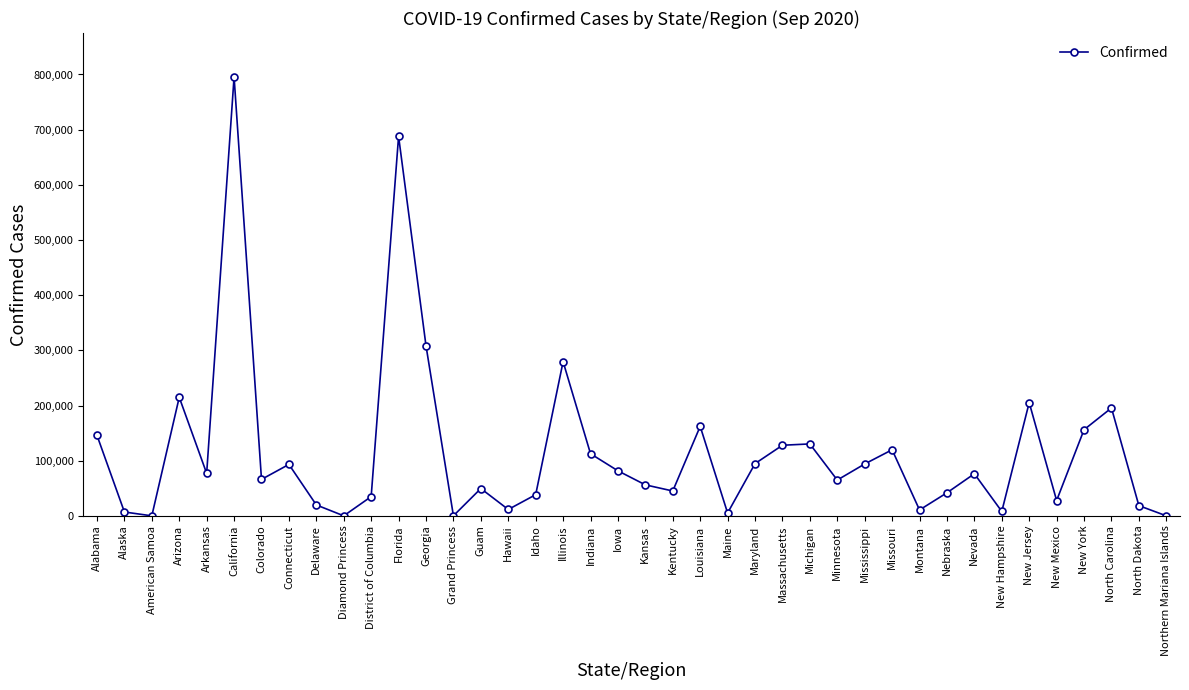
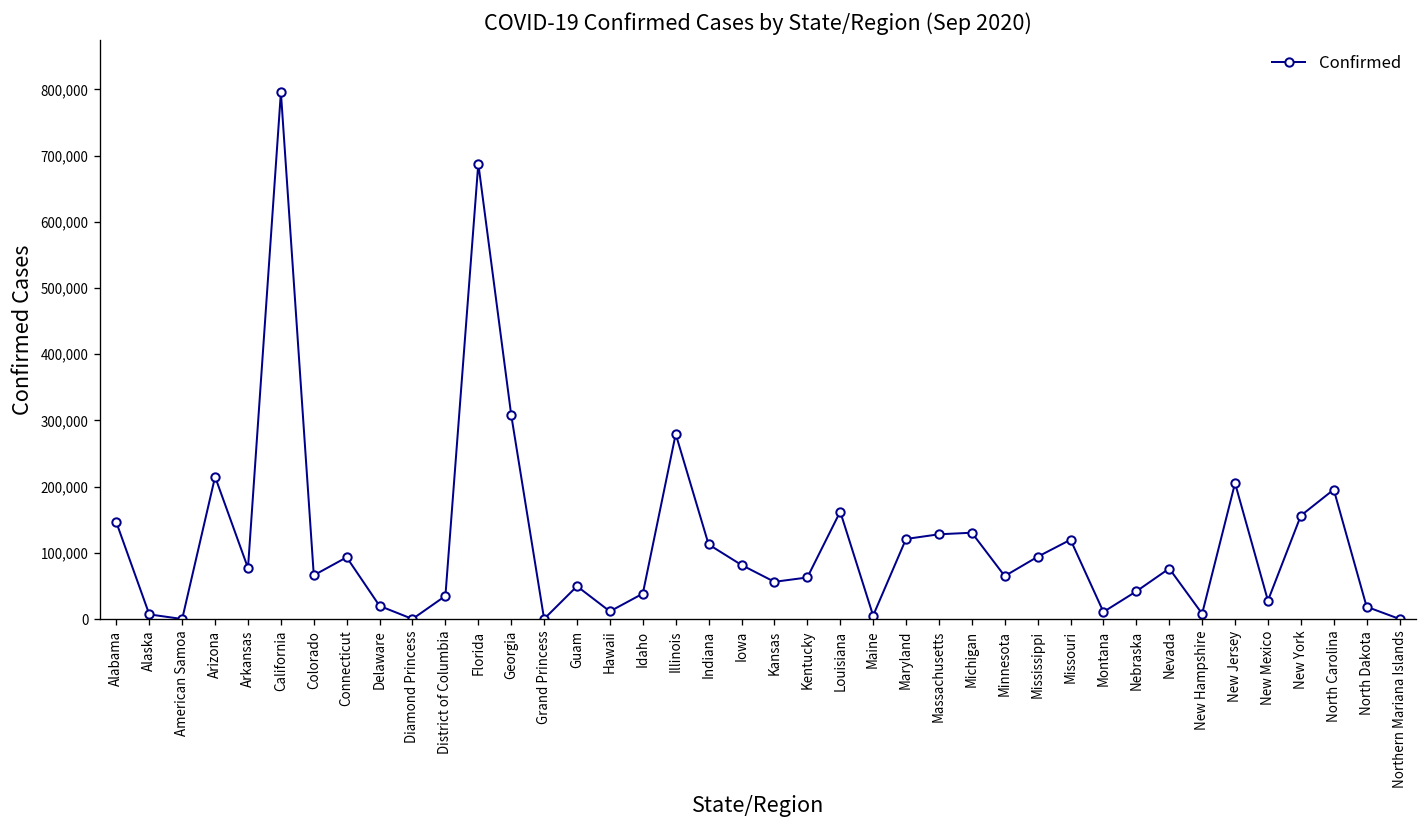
Kentucky: 50,000 -> 60,000
Maryland: 90,000 -> 120,000
